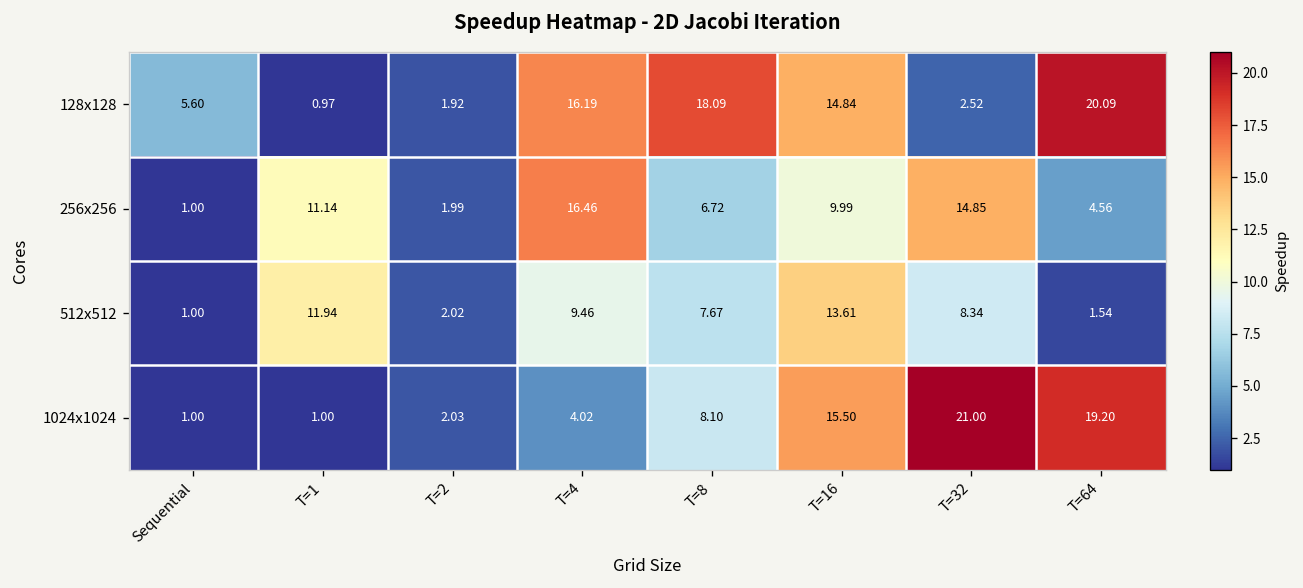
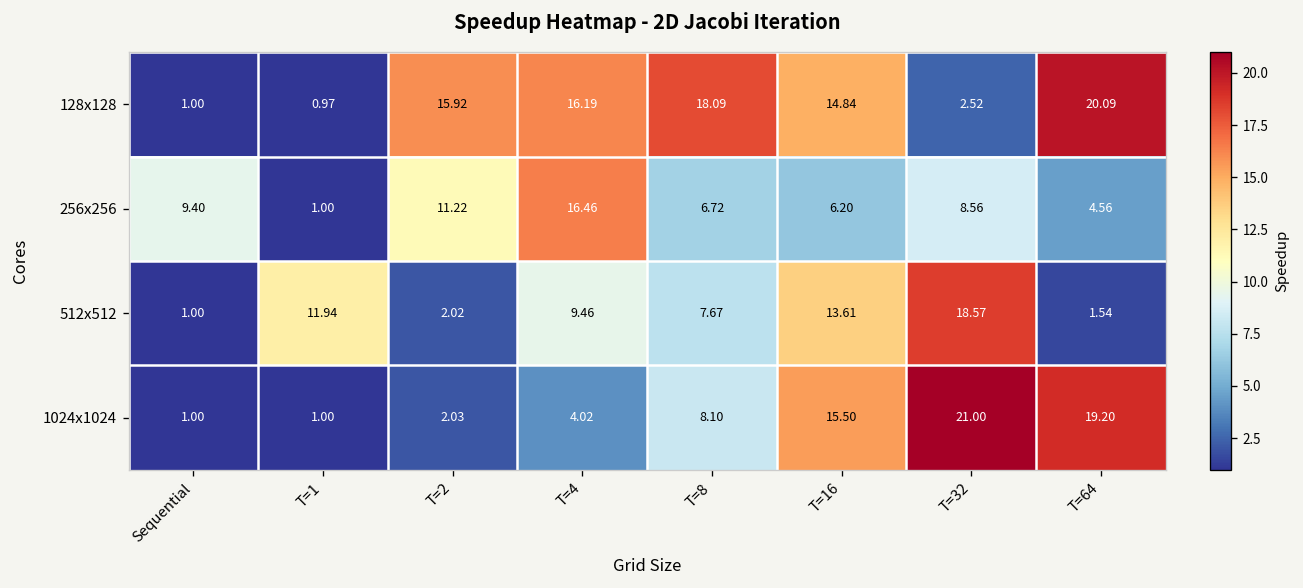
128x128, Sequential: 5.60 -> 1.00
128x128, T=2: 1.92 -> 15.92
256x256, Sequential: 1.00 -> 9.40
256x256, T=1: 11.14 -> 1.00
256x256, T=2: 1.99 -> 11.22
256x256, T=16: 9.99 -> 6.20
256x256, T=32: 14.85 -> 8.56
512x512, T=32: 8.34 -> 18.57
